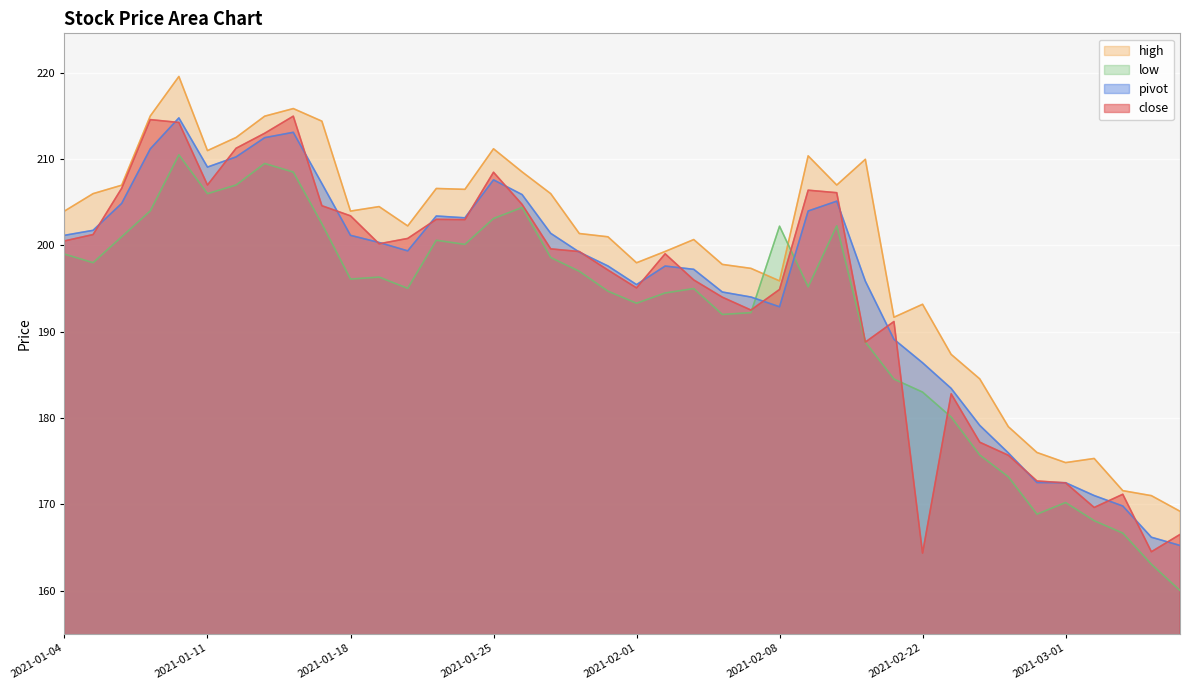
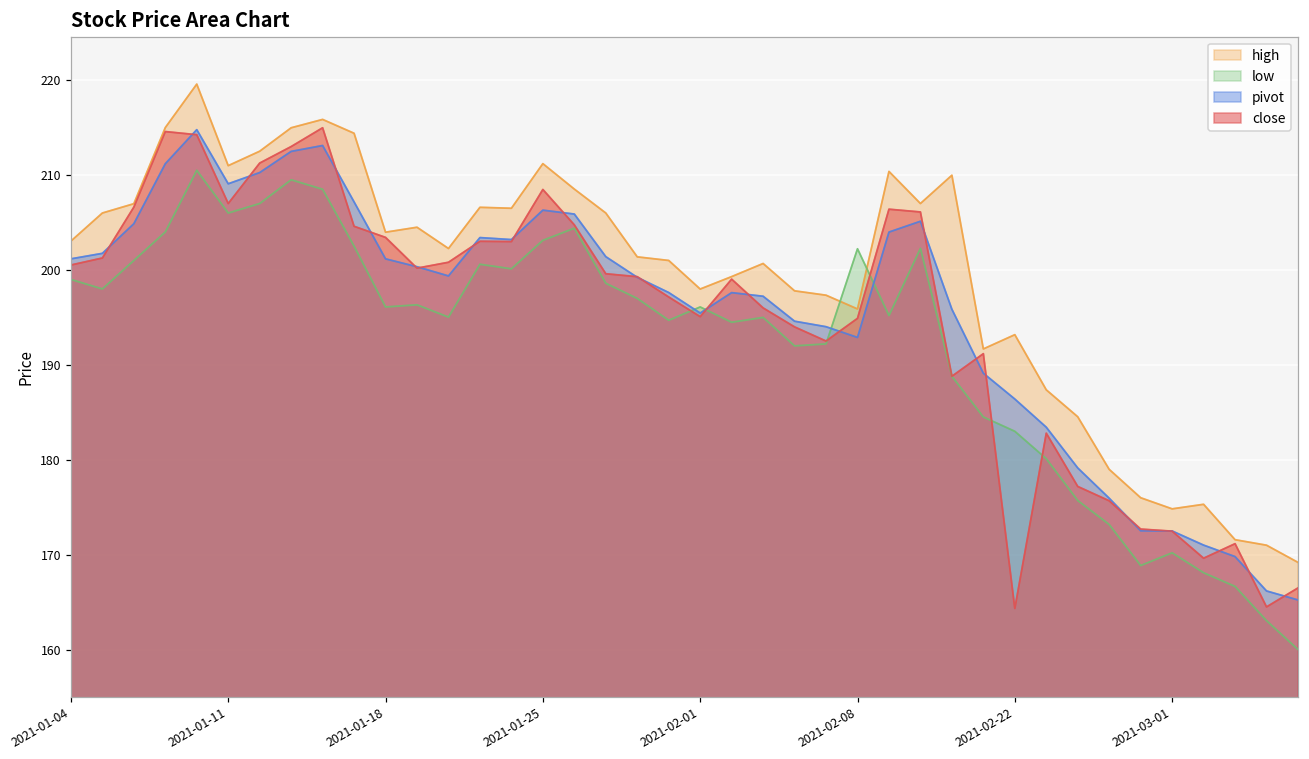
high, 2021-01-04: 204 -> 203
pivot, 2021-01-25: 208 -> 206
low, 2021-02-01: 193 -> 196
